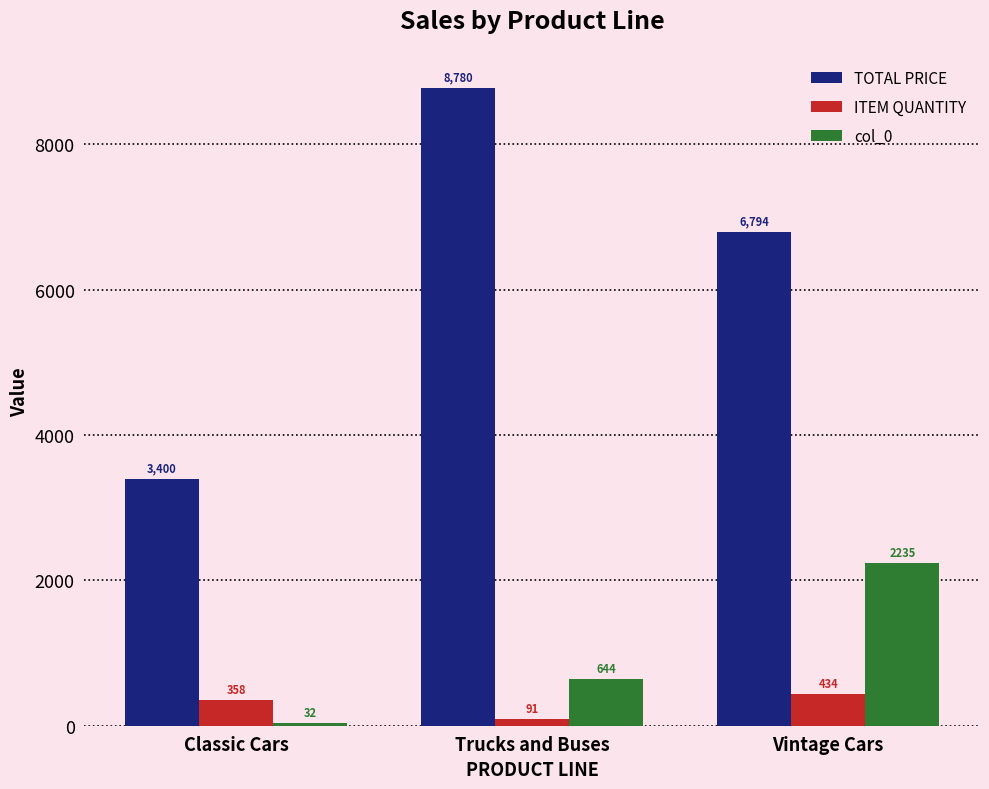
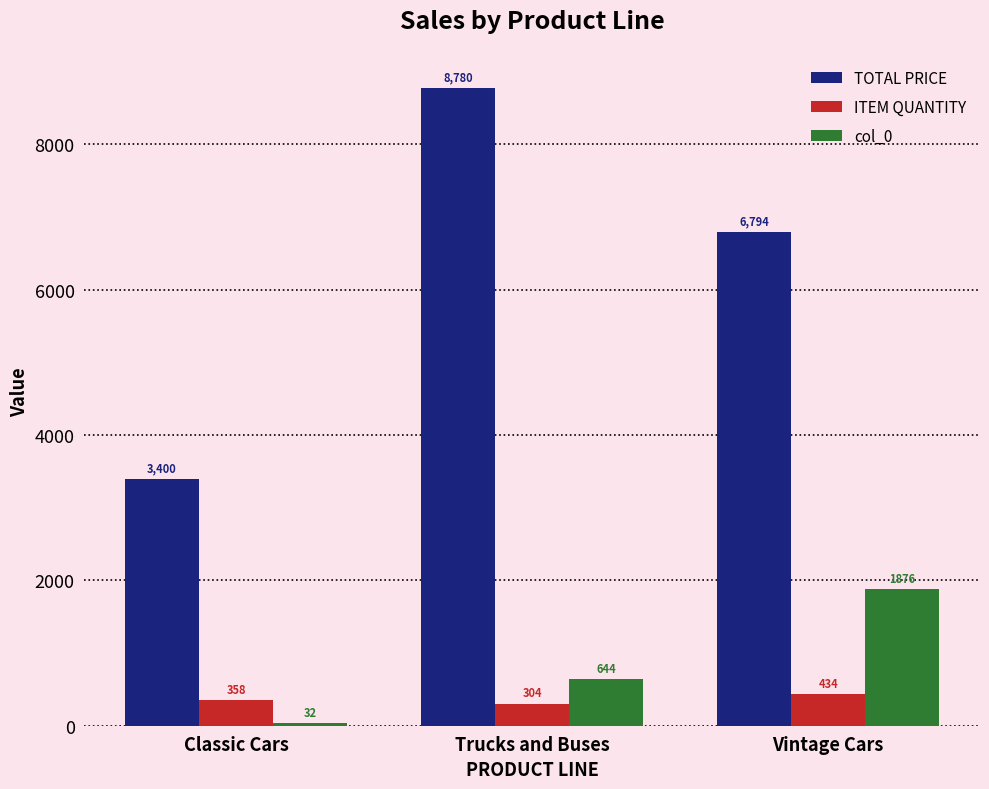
ITEM QUANTITY, Trucks and Buses: 91 -> 304
col_0, Vintage Cars: 2235 -> 1876
